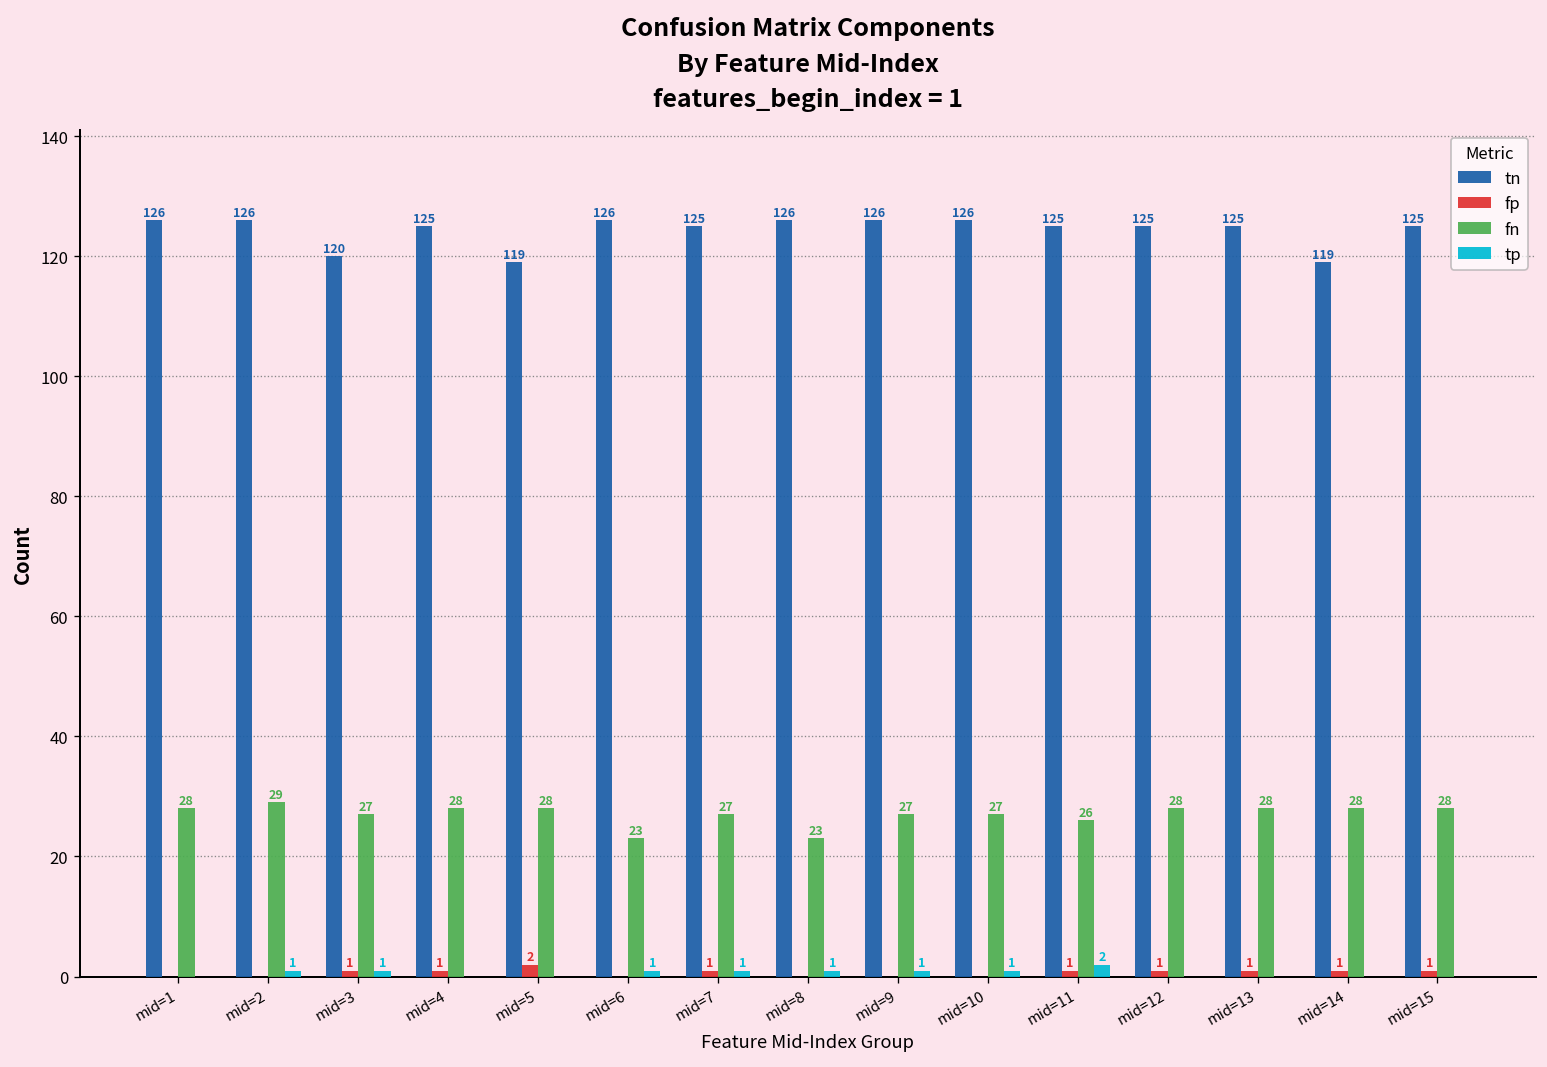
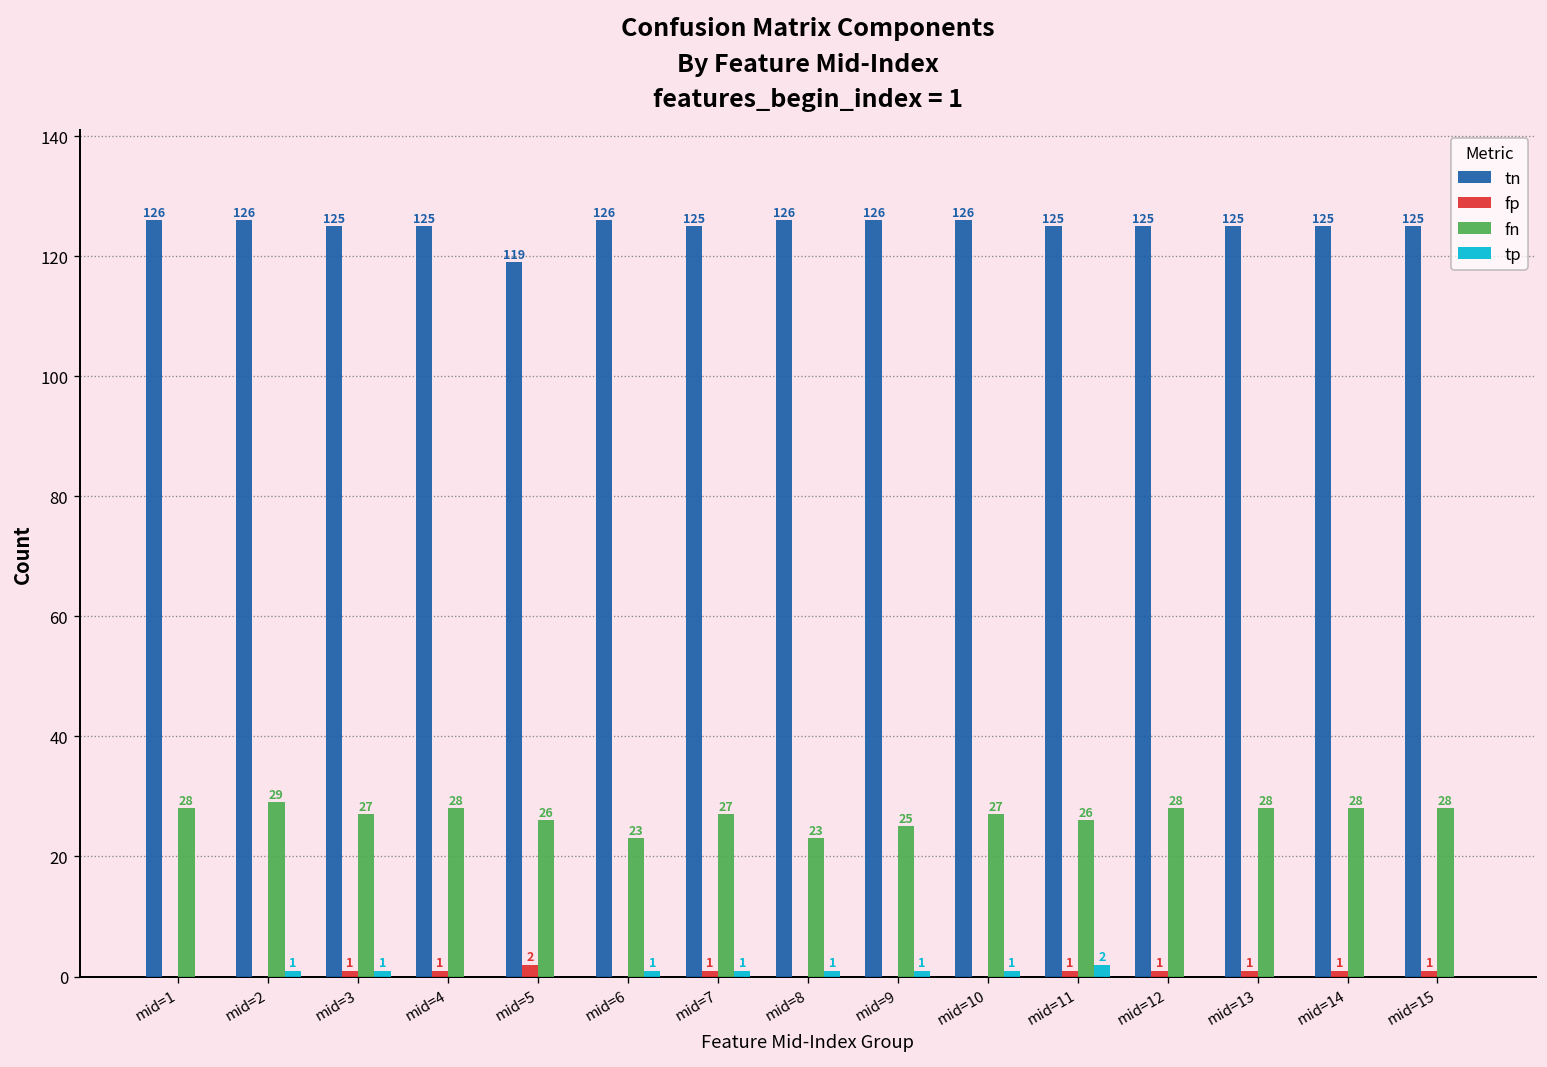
tn, mid=3: 120 -> 125
fn, mid=5: 28 -> 26
fn, mid=9: 27 -> 25
tn, mid=14: 119 -> 125
